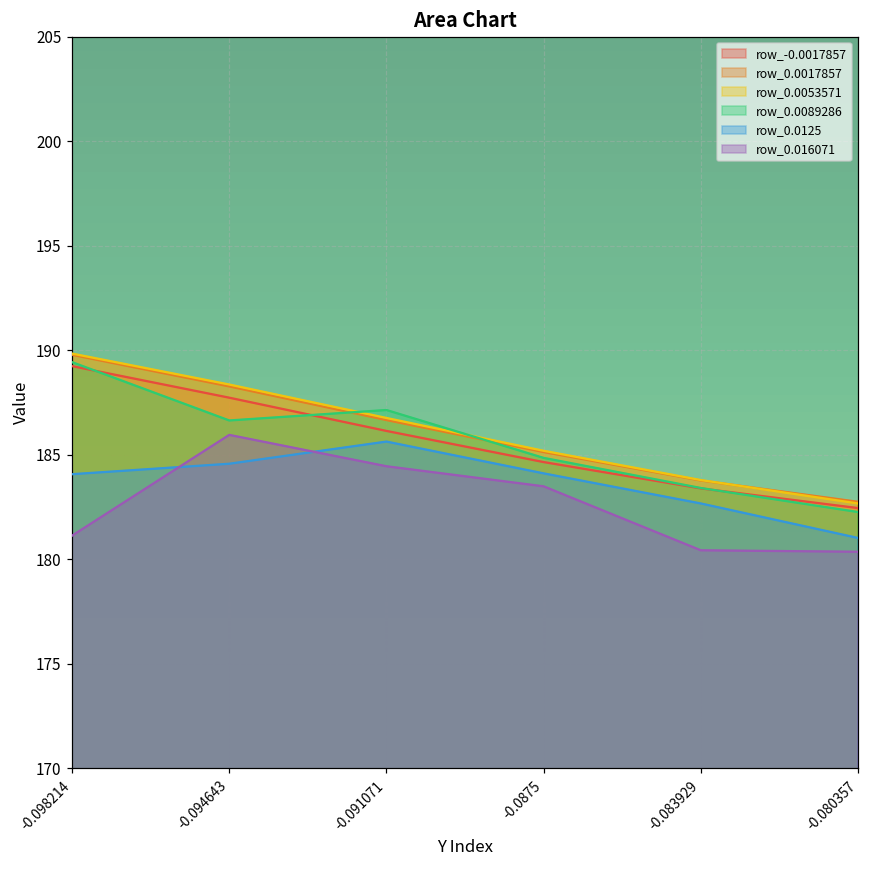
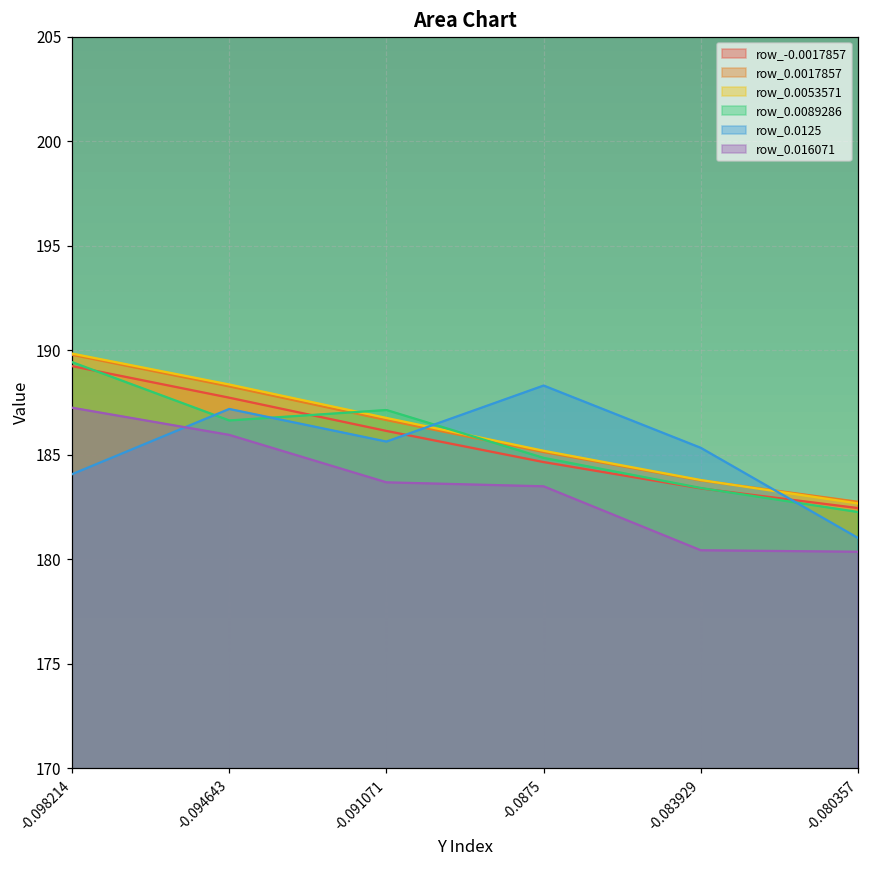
row_0.016071, -0.098214: 181.1 -> 187.3
row_0.0125, -0.094643: 184.6 -> 187.2
row_0.016071, -0.091071: 184.5 -> 183.7
row_0.0125, -0.0875: 184.1 -> 188.3
row_0.0125, -0.083929: 182.7 -> 185.3
